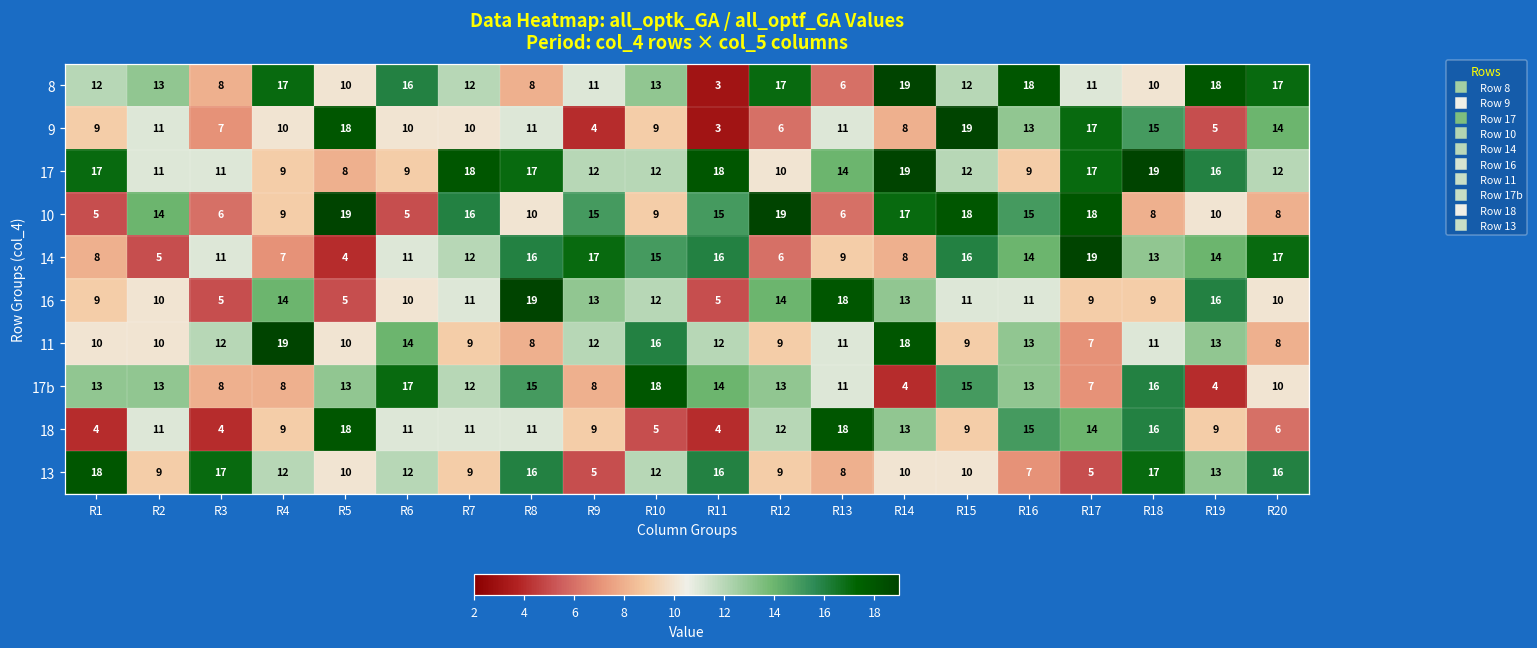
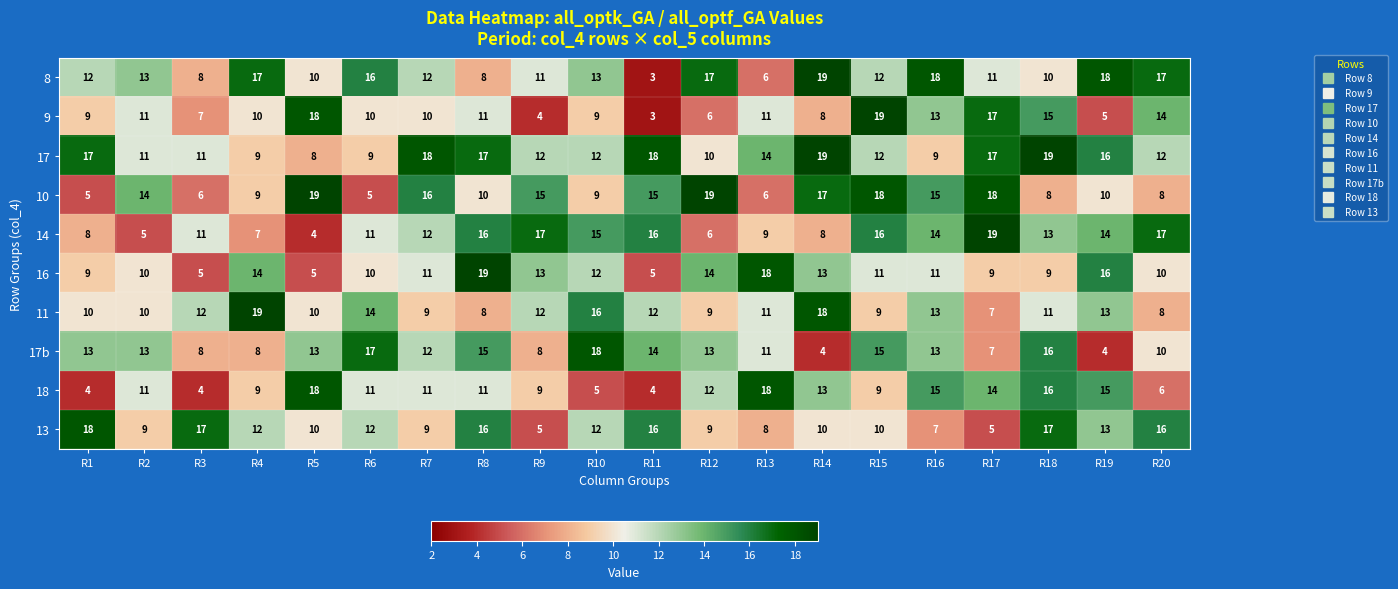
18, R19: 9 -> 15
